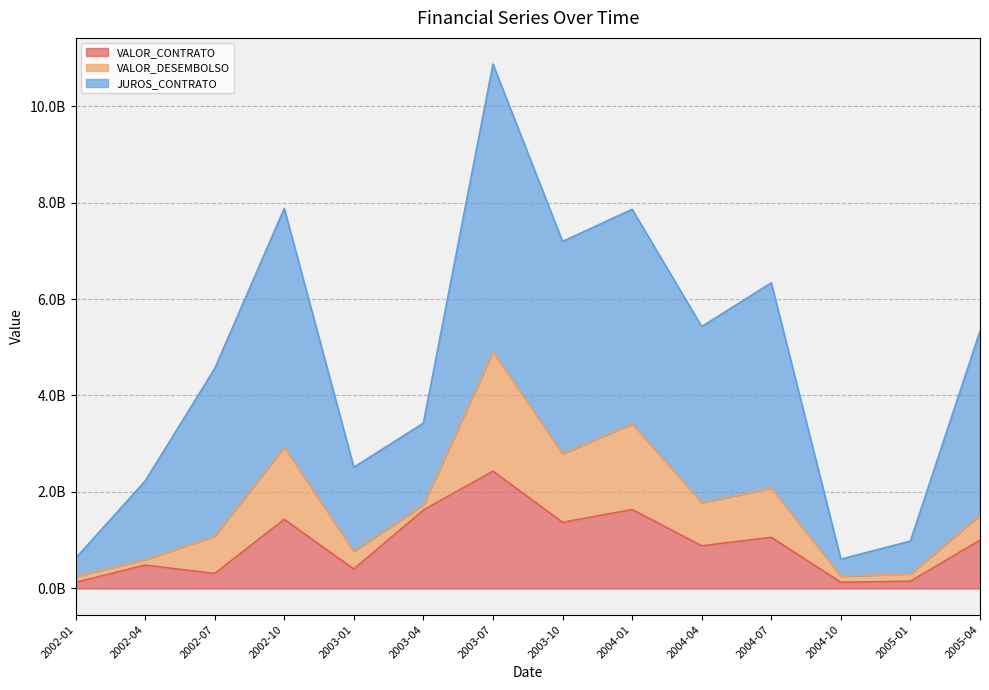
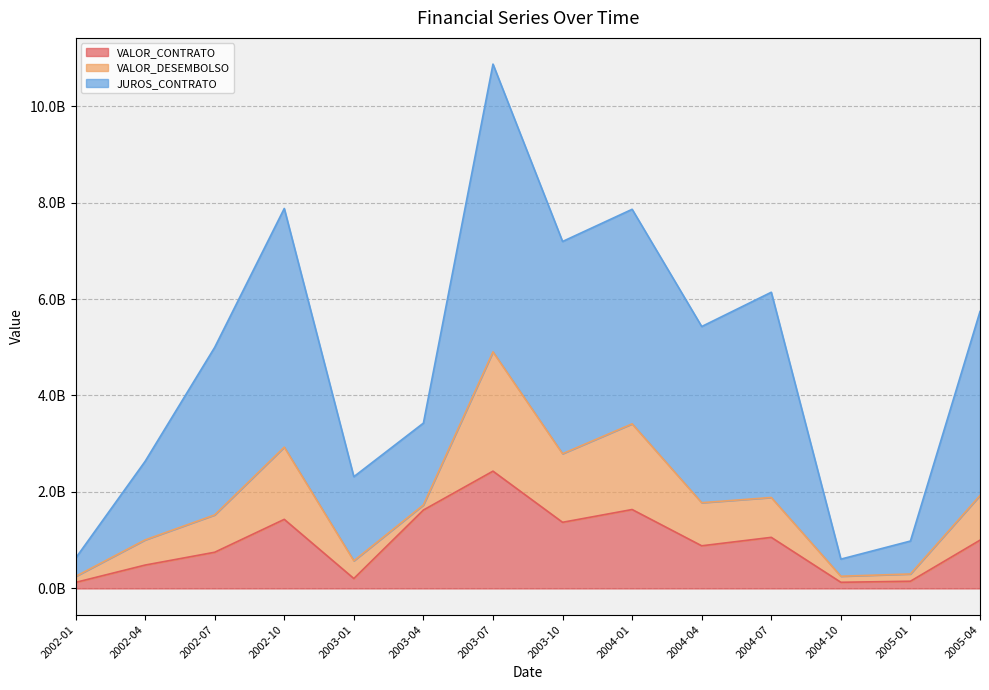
VALOR_DESEMBOLSO, 2002-04: 100000000 -> 500000000
VALOR_CONTRATO, 2002-07: 300000000 -> 800000000
VALOR_CONTRATO, 2003-01: 400000000 -> 200000000
VALOR_DESEMBOLSO, 2004-07: 1000000000 -> 800000000
VALOR_DESEMBOLSO, 2005-04: 500000000 -> 900000000
